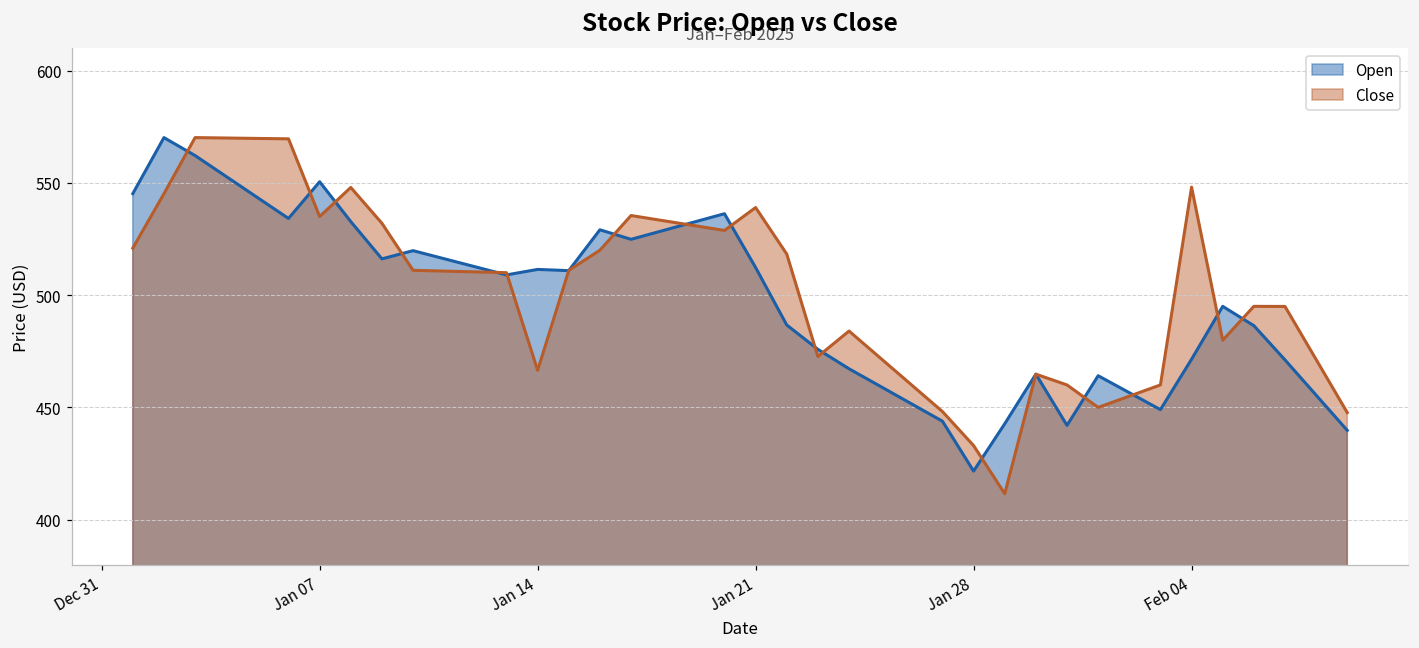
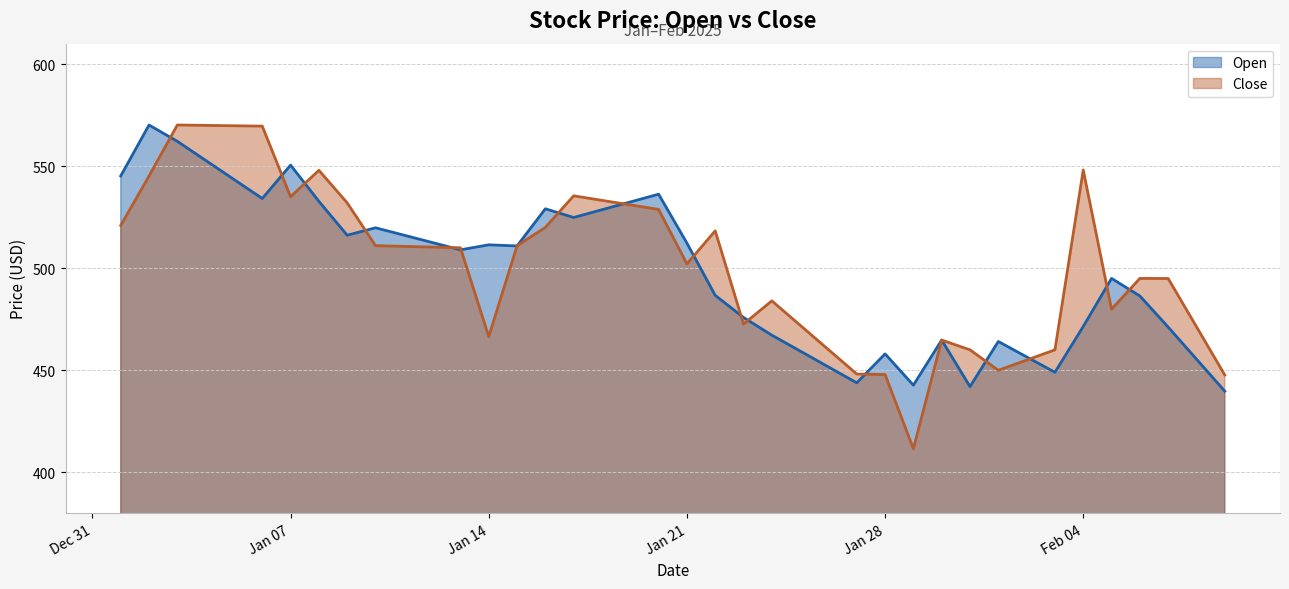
Close, Jan 21: 539 -> 502
Open, Jan 28: 422 -> 458
Close, Jan 28: 433 -> 448
